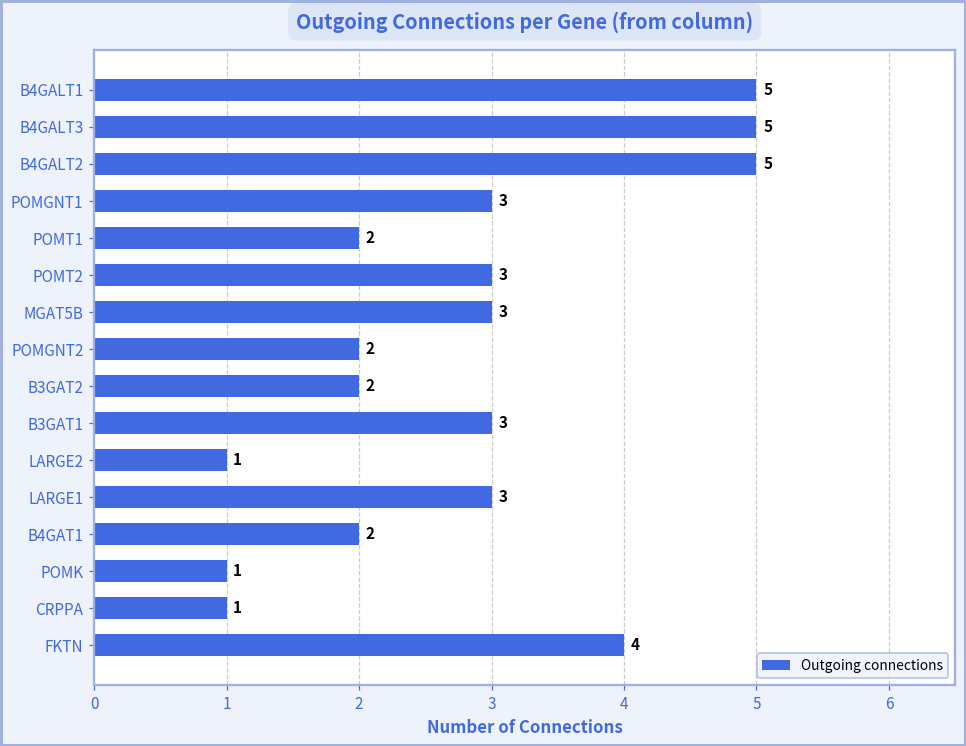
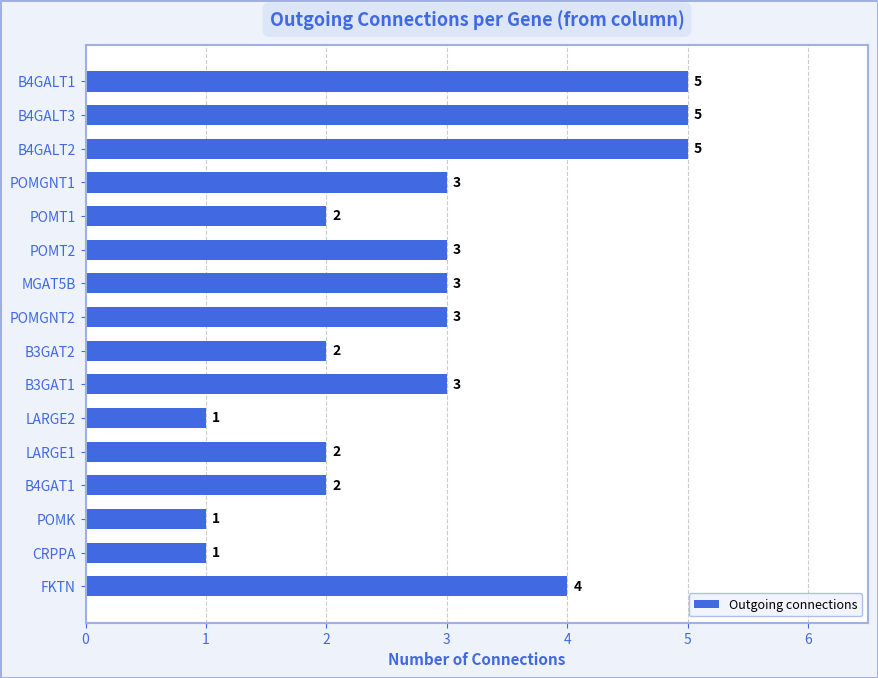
POMGNT2: 2 -> 3
LARGE1: 3 -> 2
